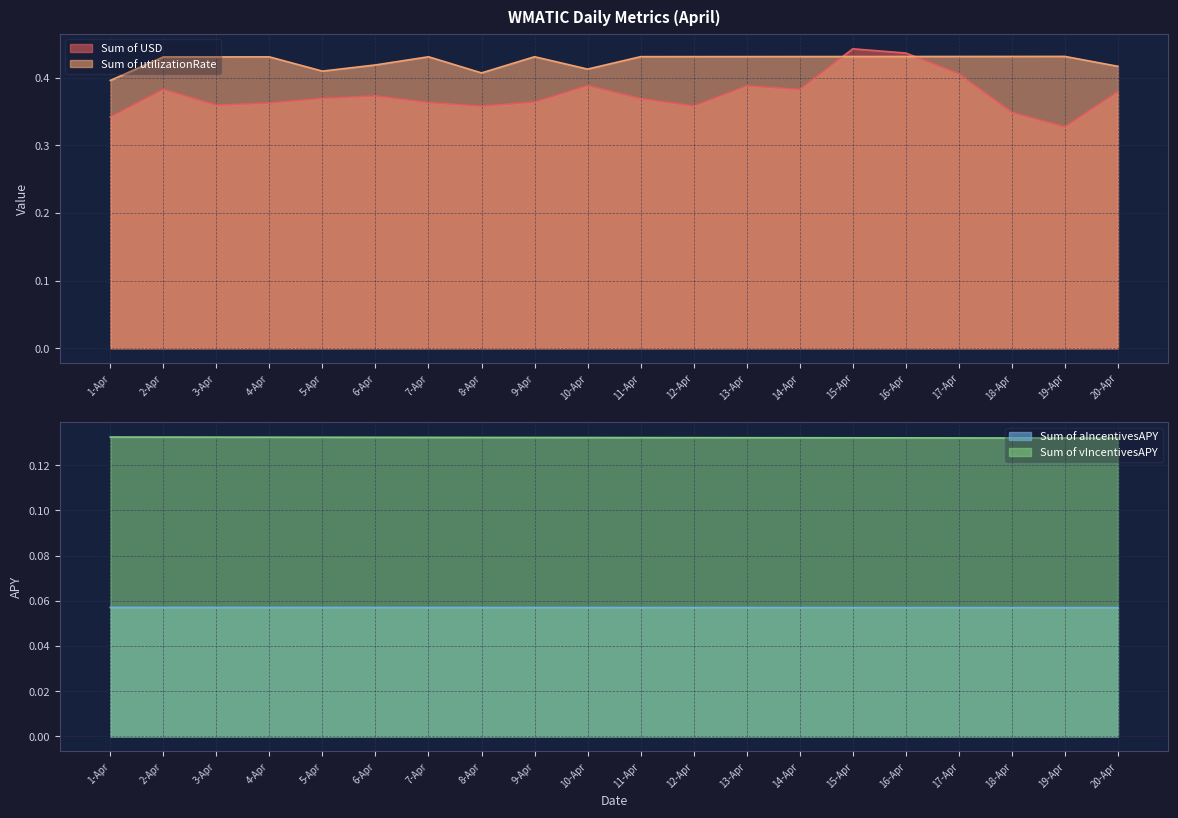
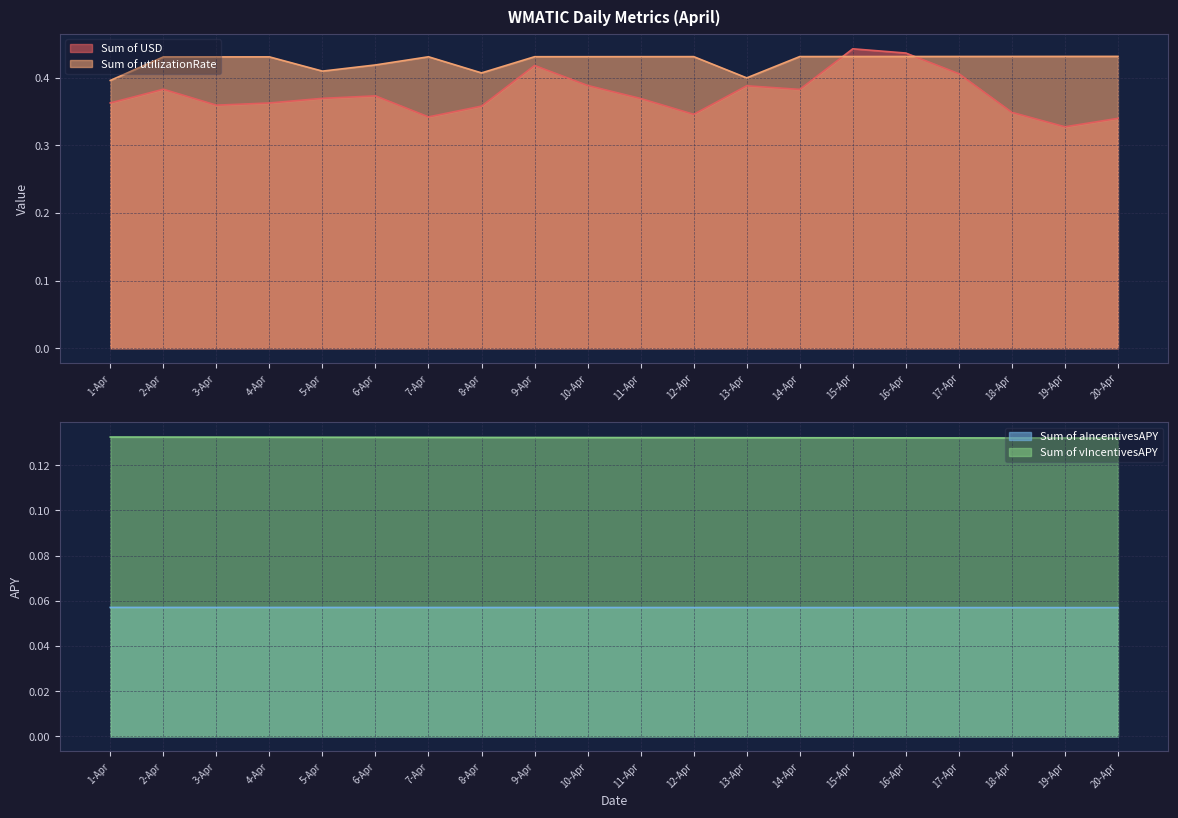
WMATIC Daily Metrics (April), Sum of USD, 1-Apr: 0.34 -> 0.36
WMATIC Daily Metrics (April), Sum of USD, 7-Apr: 0.36 -> 0.34
WMATIC Daily Metrics (April), Sum of USD, 9-Apr: 0.36 -> 0.42
WMATIC Daily Metrics (April), Sum of utilizationRate, 10-Apr: 0.41 -> 0.43
WMATIC Daily Metrics (April), Sum of USD, 12-Apr: 0.36 -> 0.35
WMATIC Daily Metrics (April), Sum of utilizationRate, 13-Apr: 0.43 -> 0.40
WMATIC Daily Metrics (April), Sum of USD, 20-Apr: 0.38 -> 0.34
WMATIC Daily Metrics (April), Sum of utilizationRate, 20-Apr: 0.42 -> 0.43
